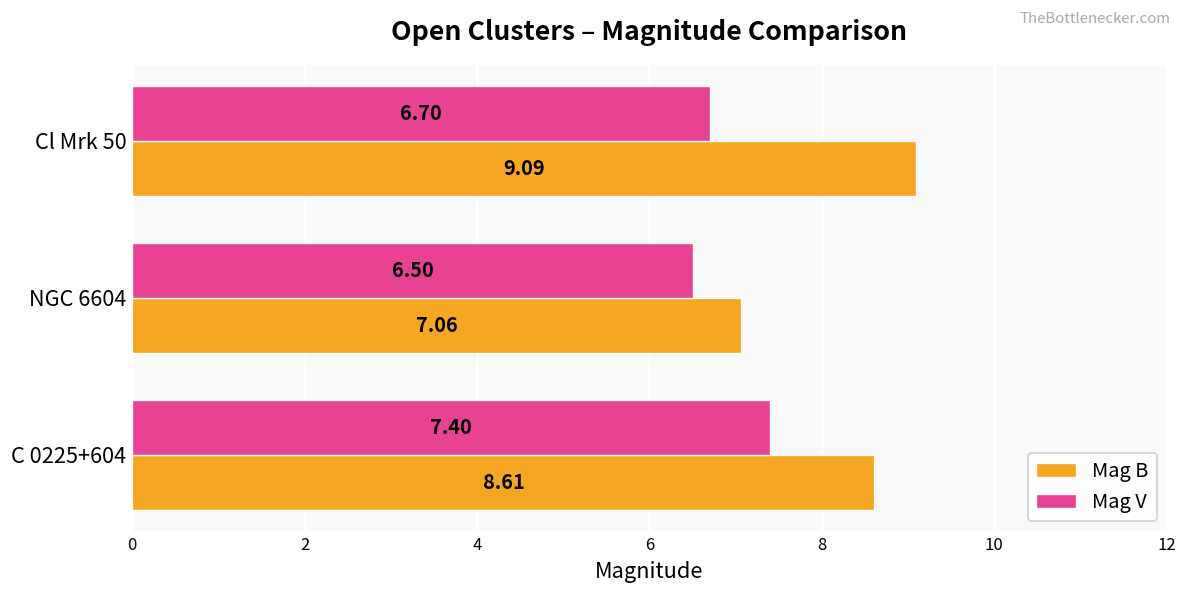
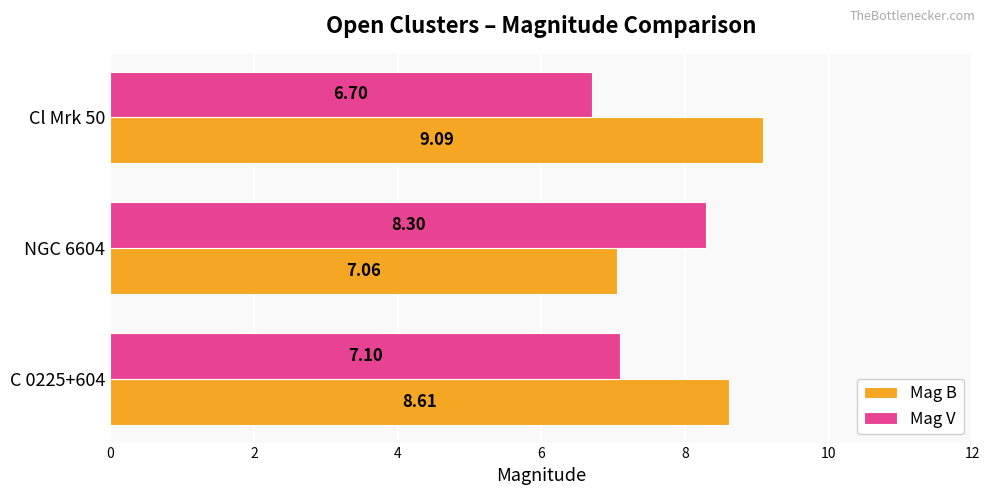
Mag V, NGC 6604: 6.50 -> 8.30
Mag V, C 0225+604: 7.40 -> 7.10
